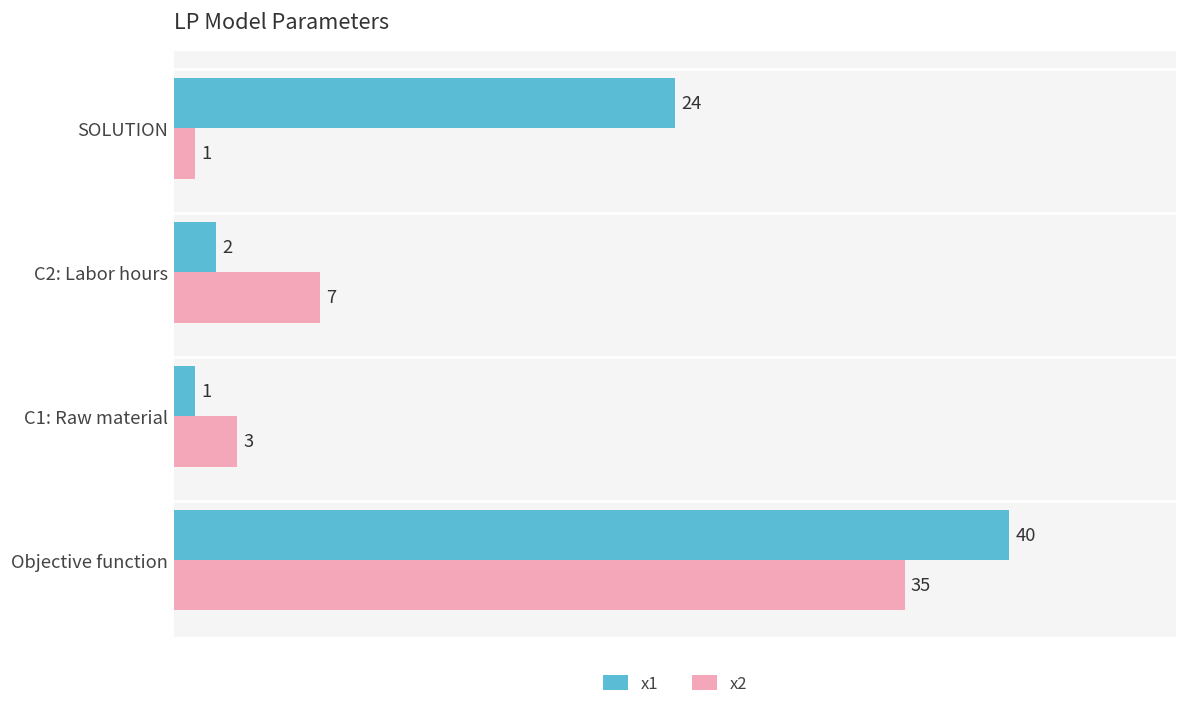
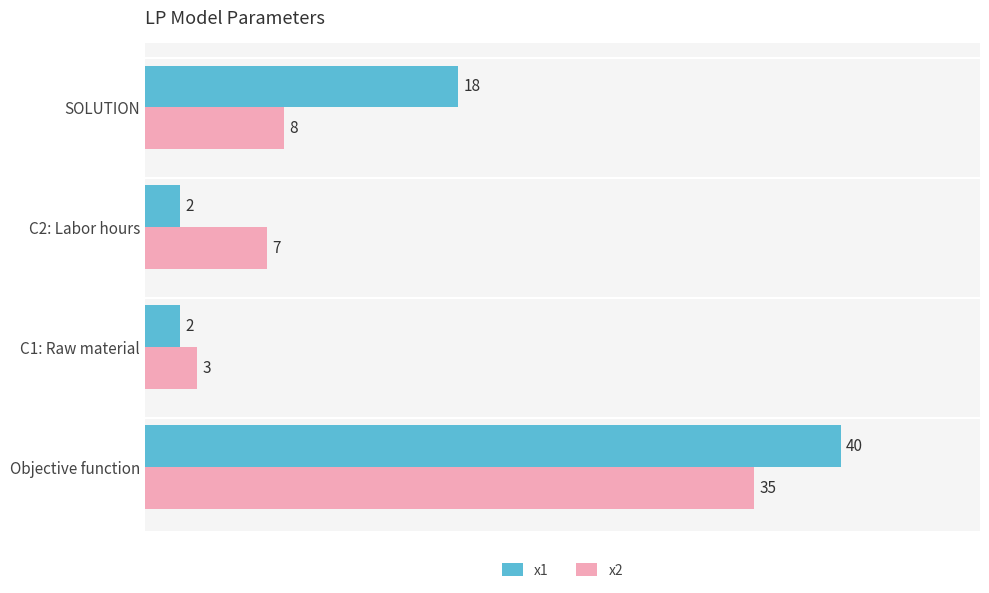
x1, SOLUTION: 24 -> 18
x2, SOLUTION: 1 -> 8
x1, C1: Raw material: 1 -> 2
